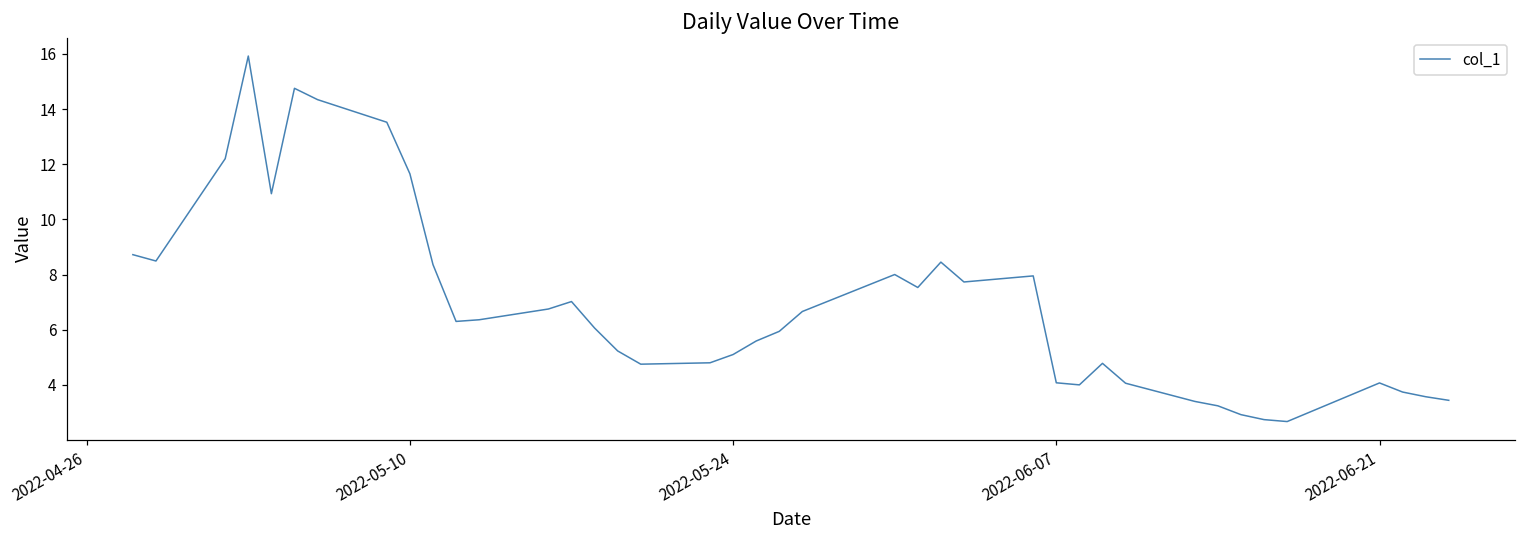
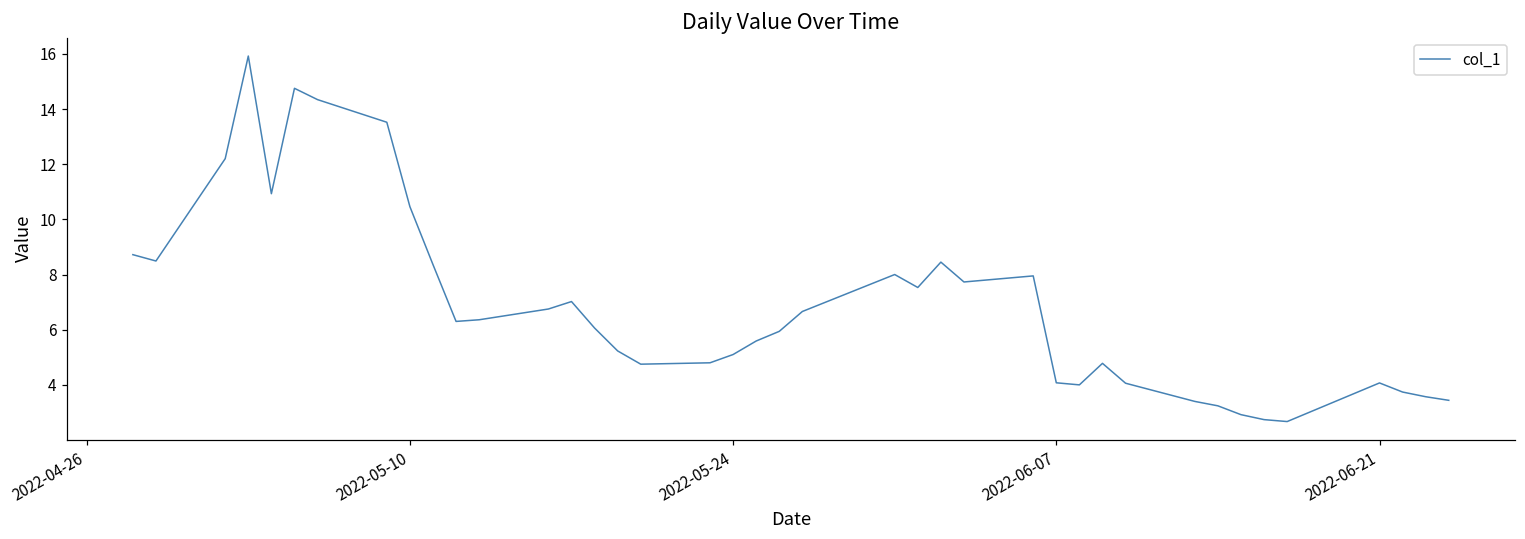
2022-05-10: 11.7 -> 10.5
